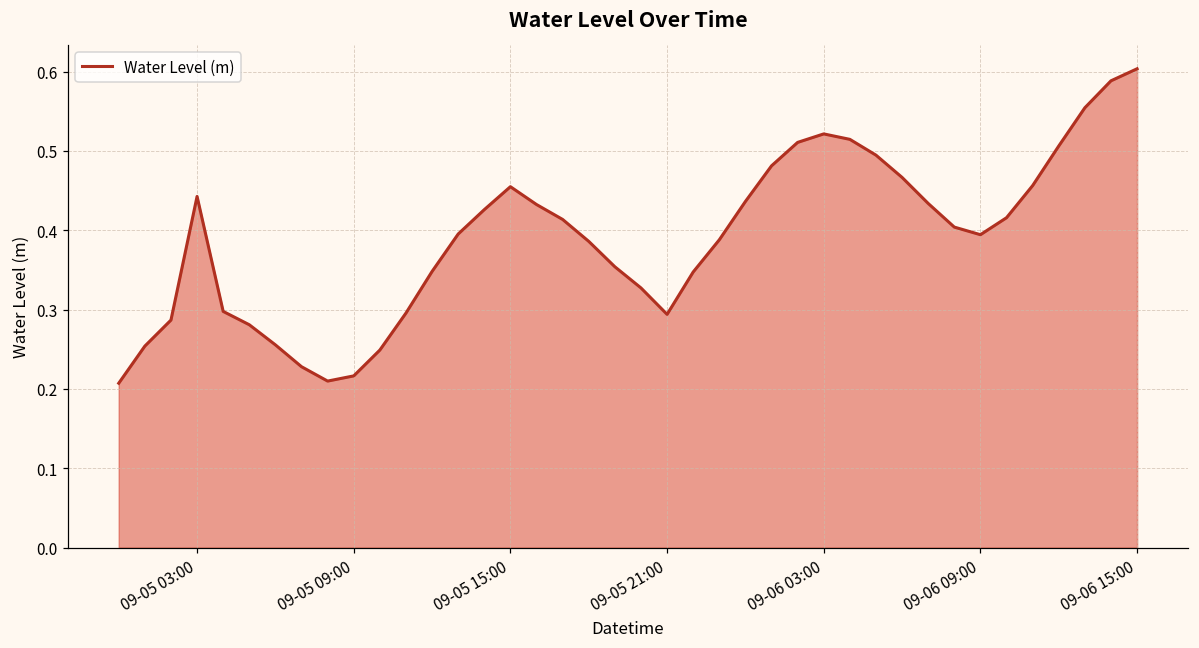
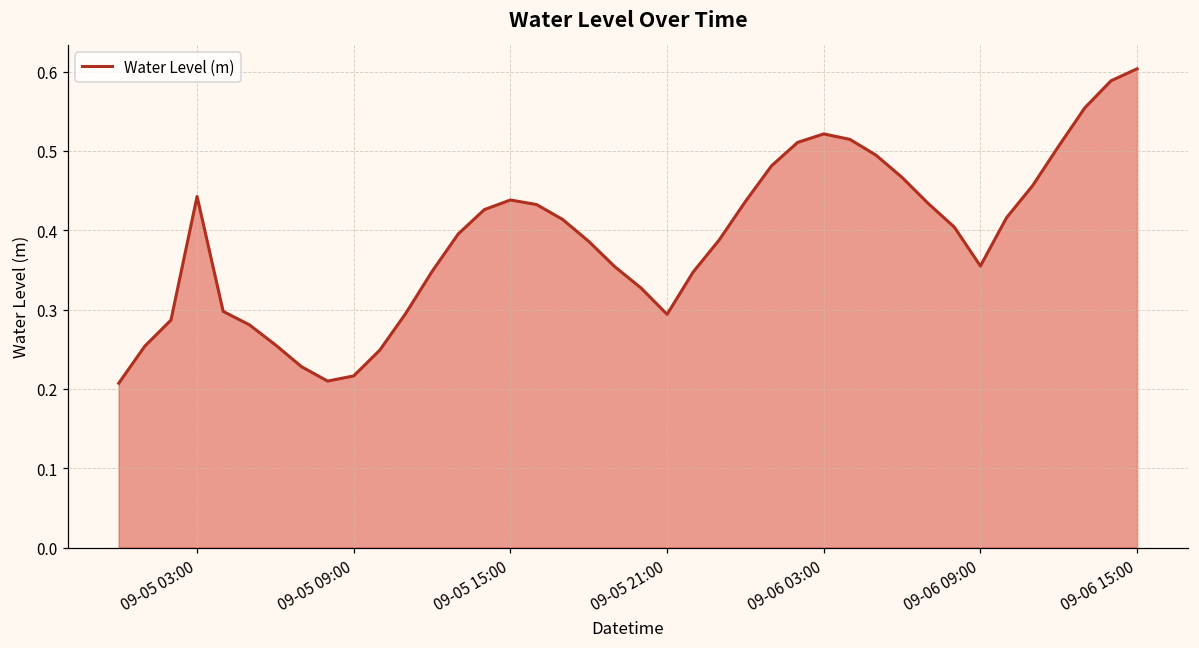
09-05 15:00: 0.45 -> 0.44
09-06 09:00: 0.39 -> 0.35
